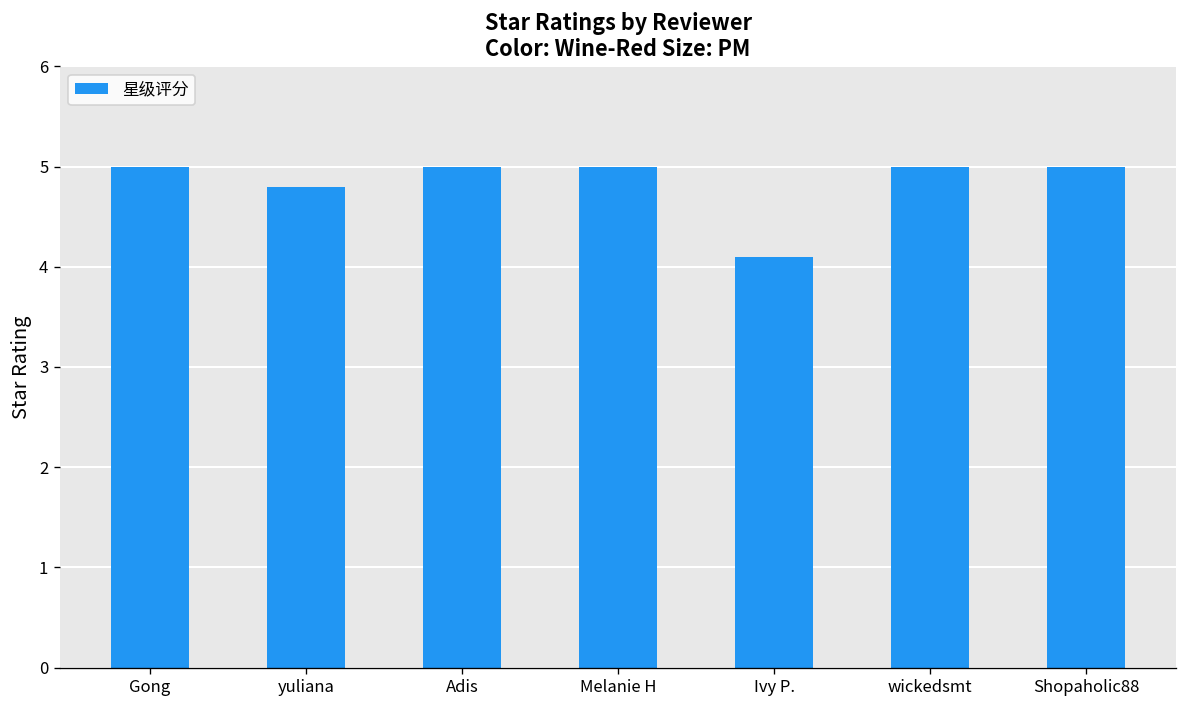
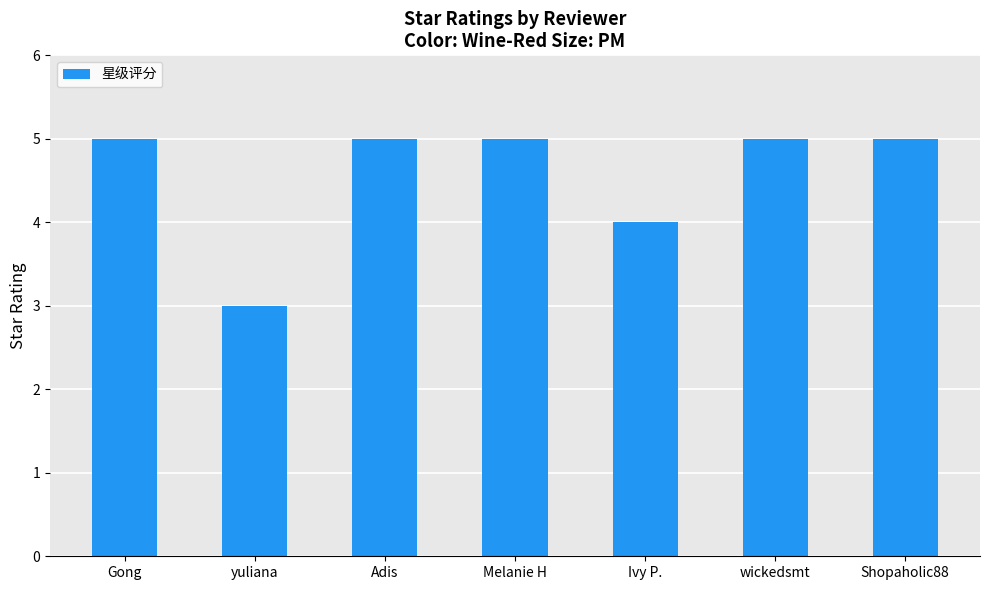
yuliana: 4.8 -> 3.0
Ivy P.: 4.1 -> 4.0
